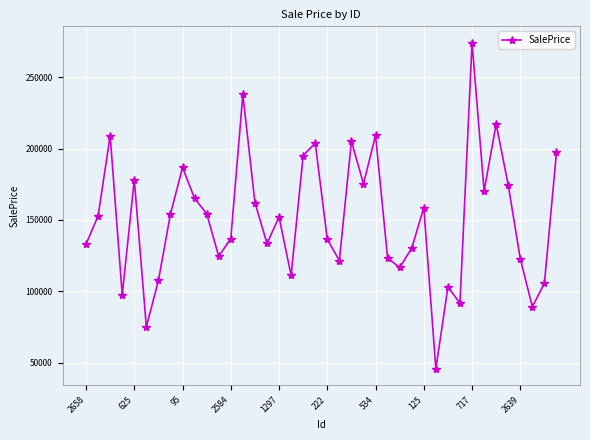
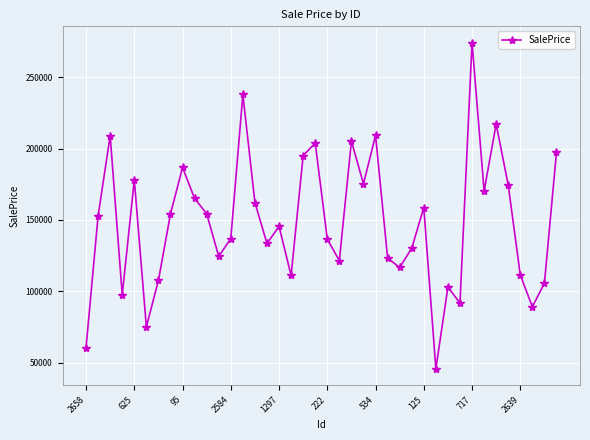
2658: 133000 -> 61000
1297: 152000 -> 145000
2639: 123000 -> 111000
